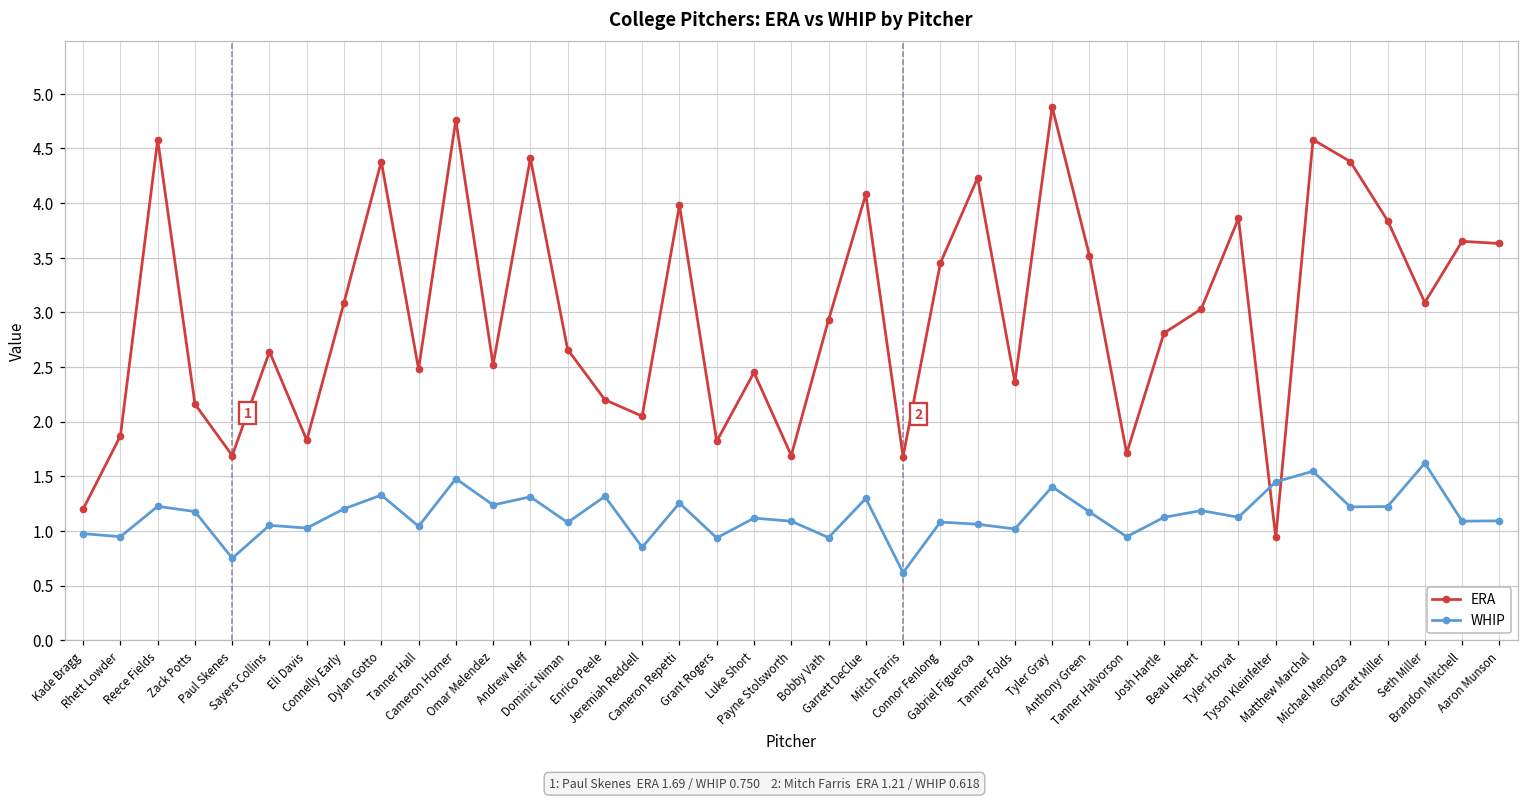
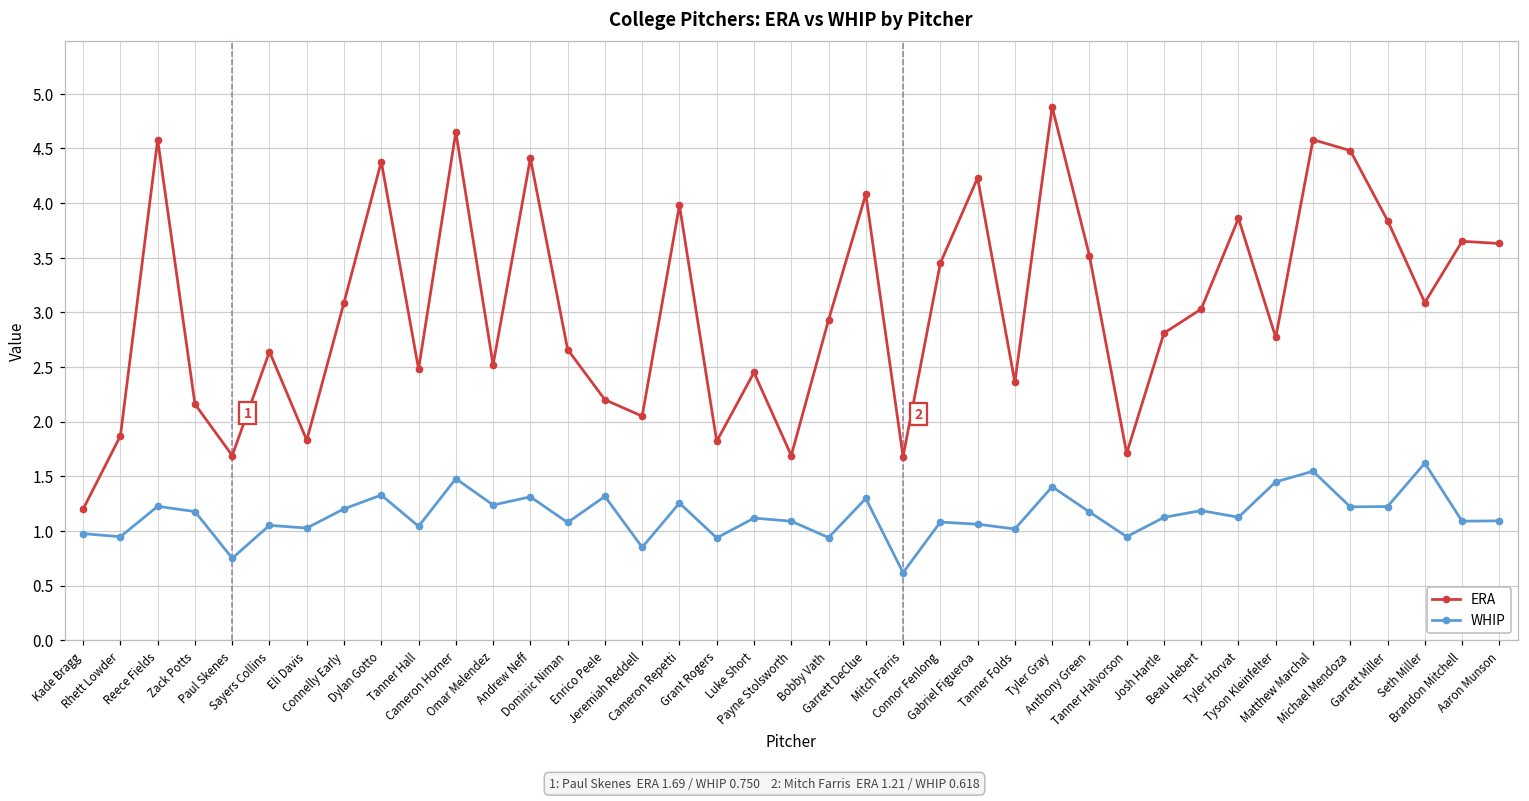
ERA, Cameron Horner: 4.8 -> 4.7
ERA, Tyson Kleinfelter: 0.9 -> 2.8
ERA, Michael Mendoza: 4.4 -> 4.5
